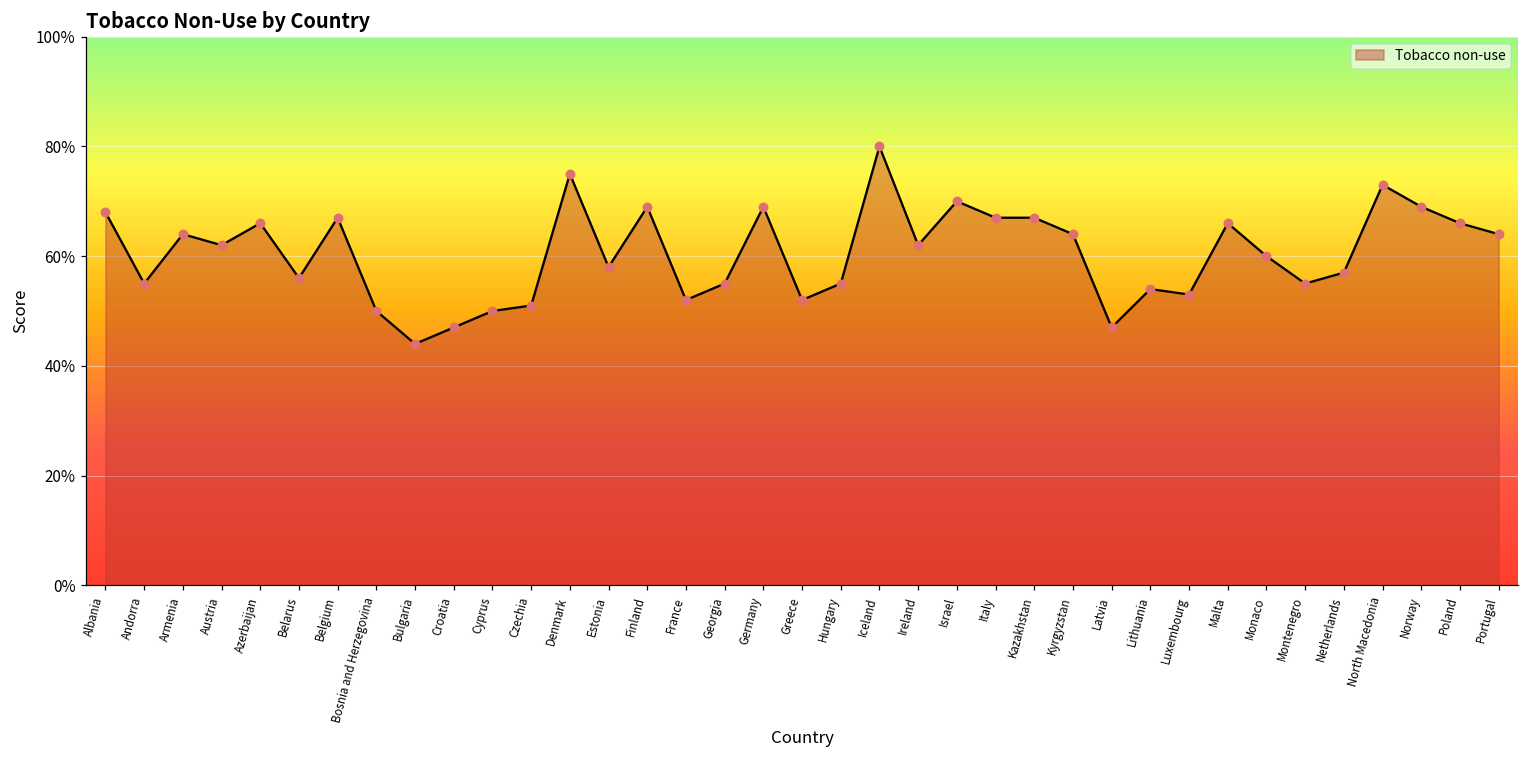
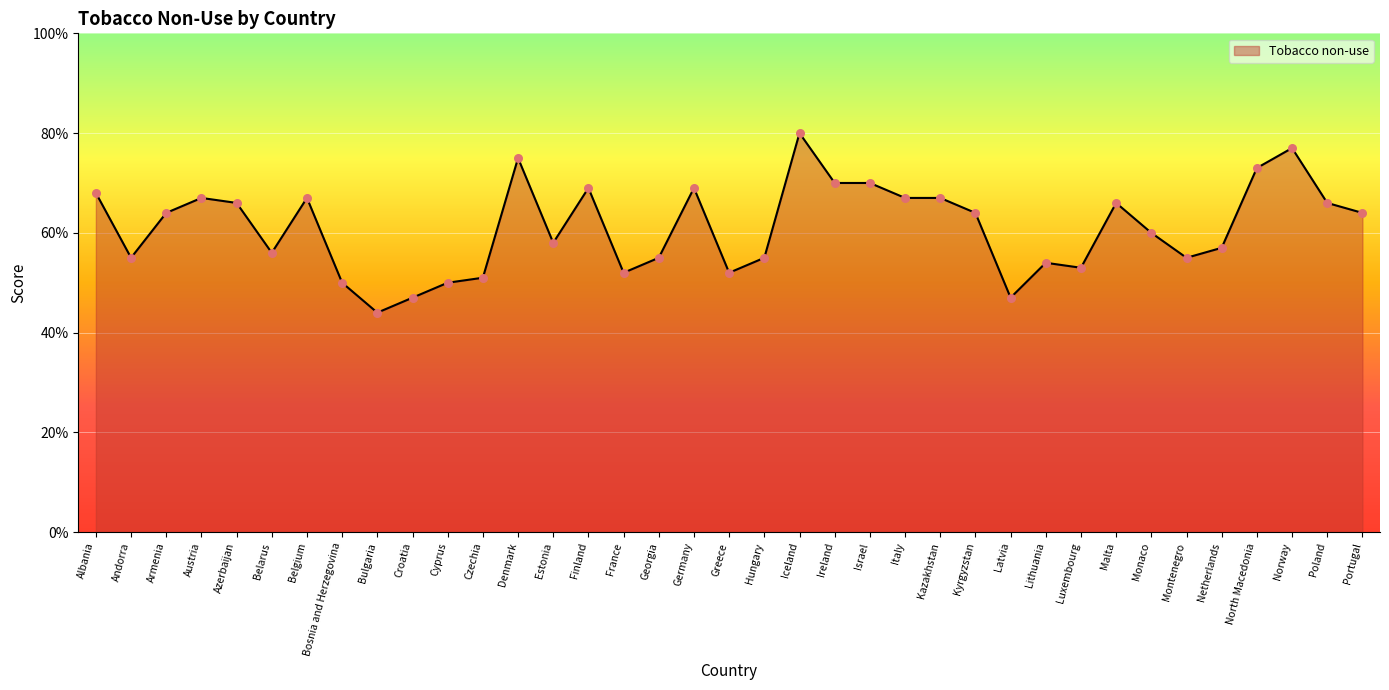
Austria: 62% -> 67%
Ireland: 62% -> 70%
Norway: 69% -> 77%
